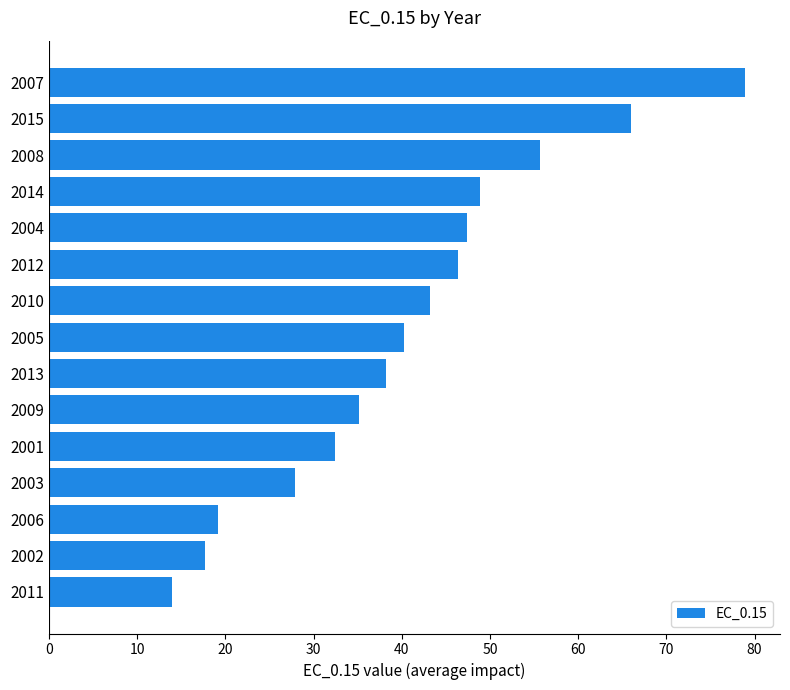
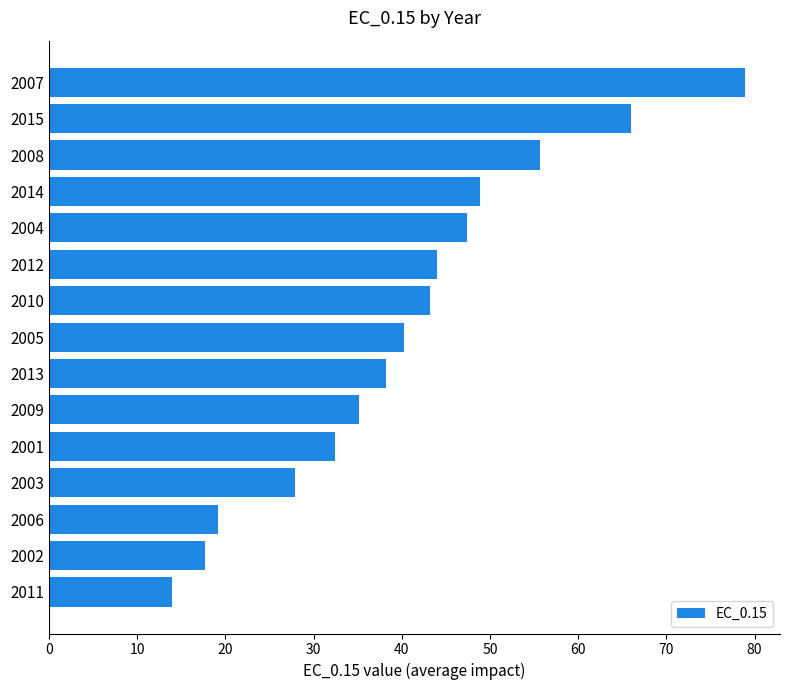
2012: 46 -> 44
